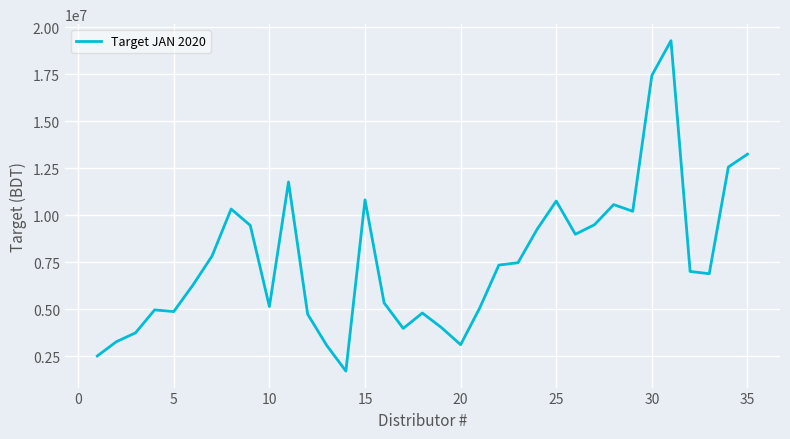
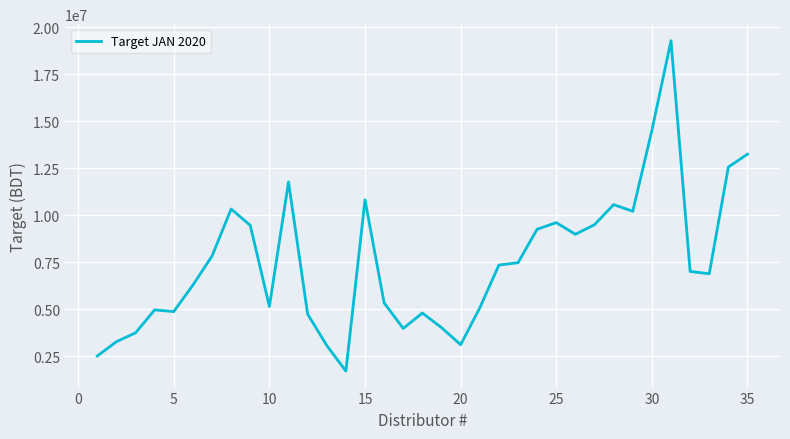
25: 10800000 -> 9600000
30: 17400000 -> 14500000
